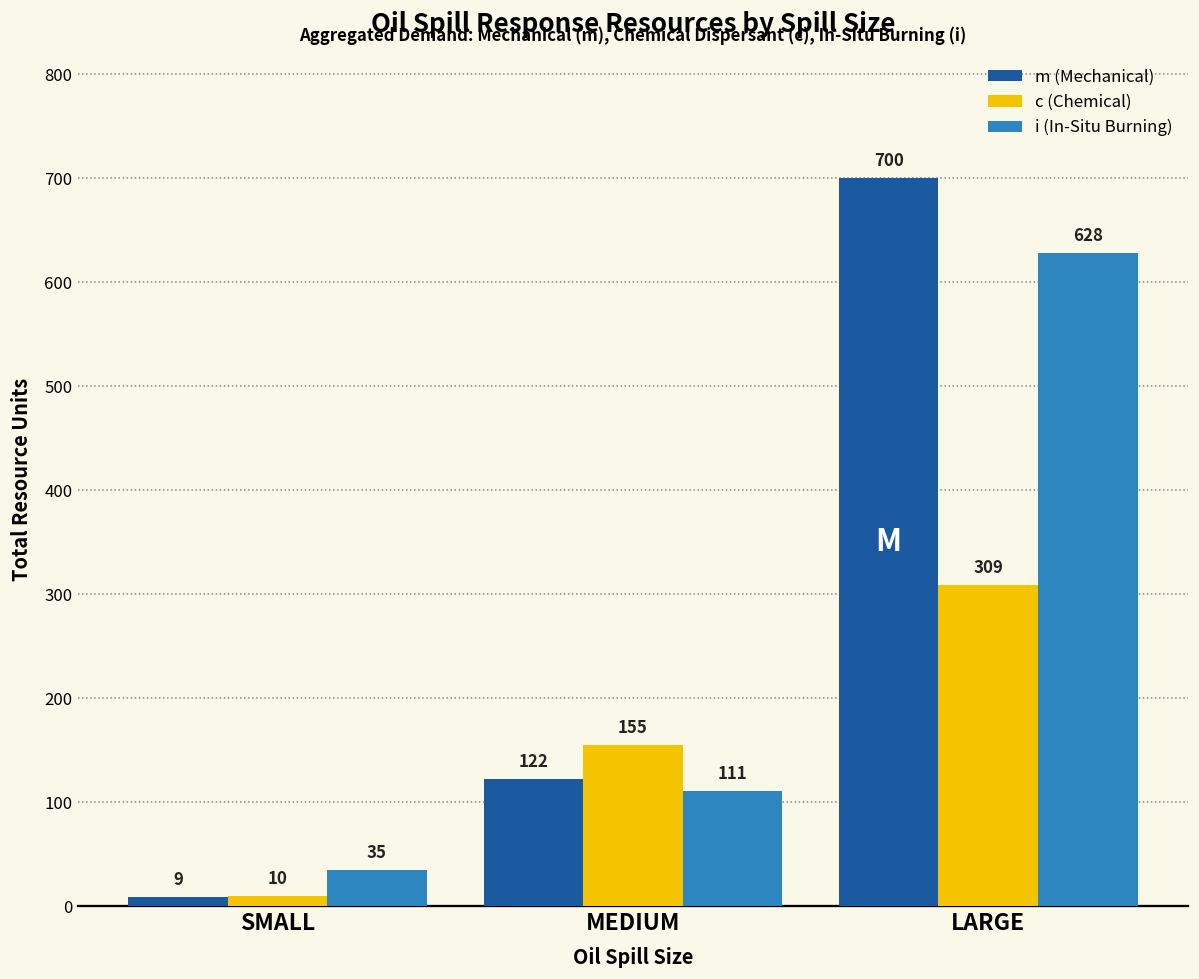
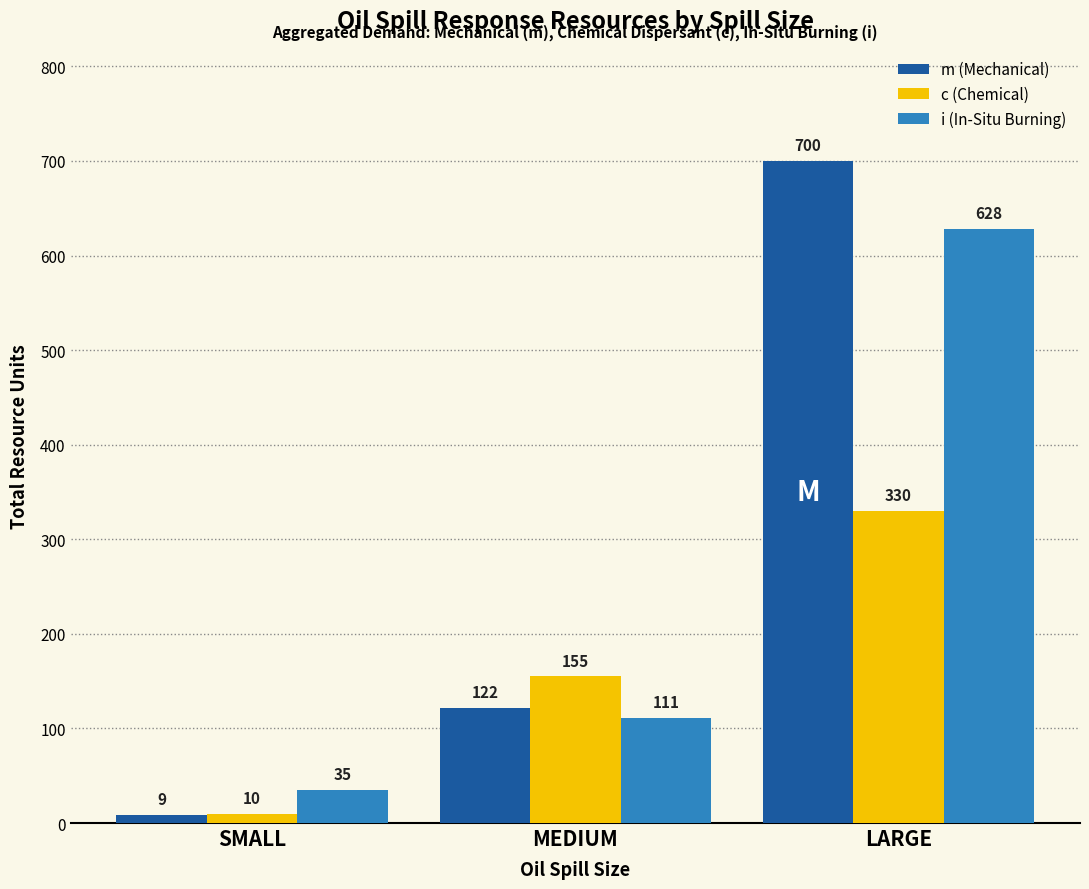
c (Chemical), LARGE: 309 -> 330
